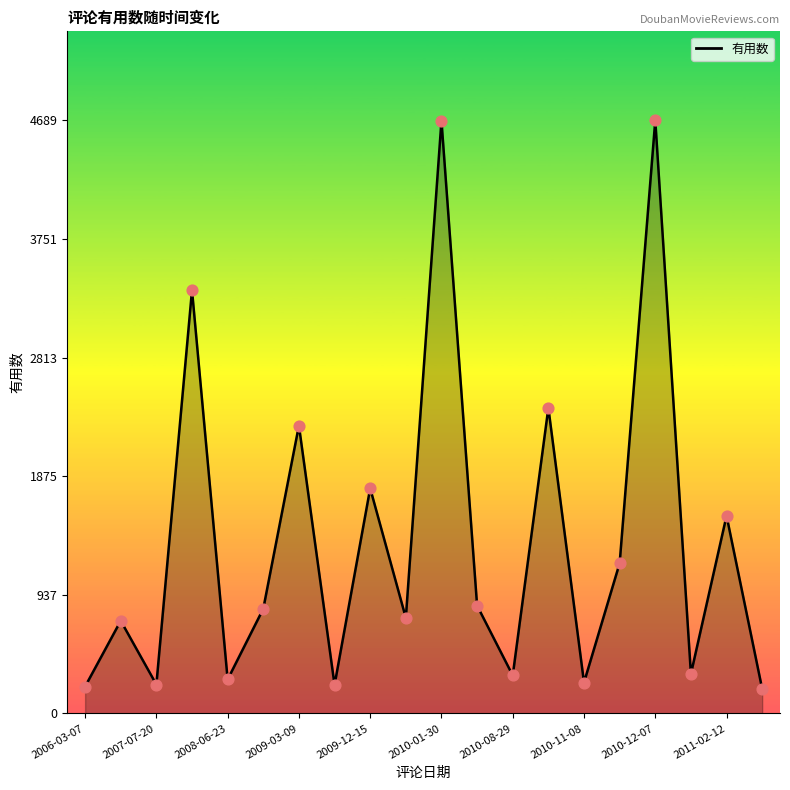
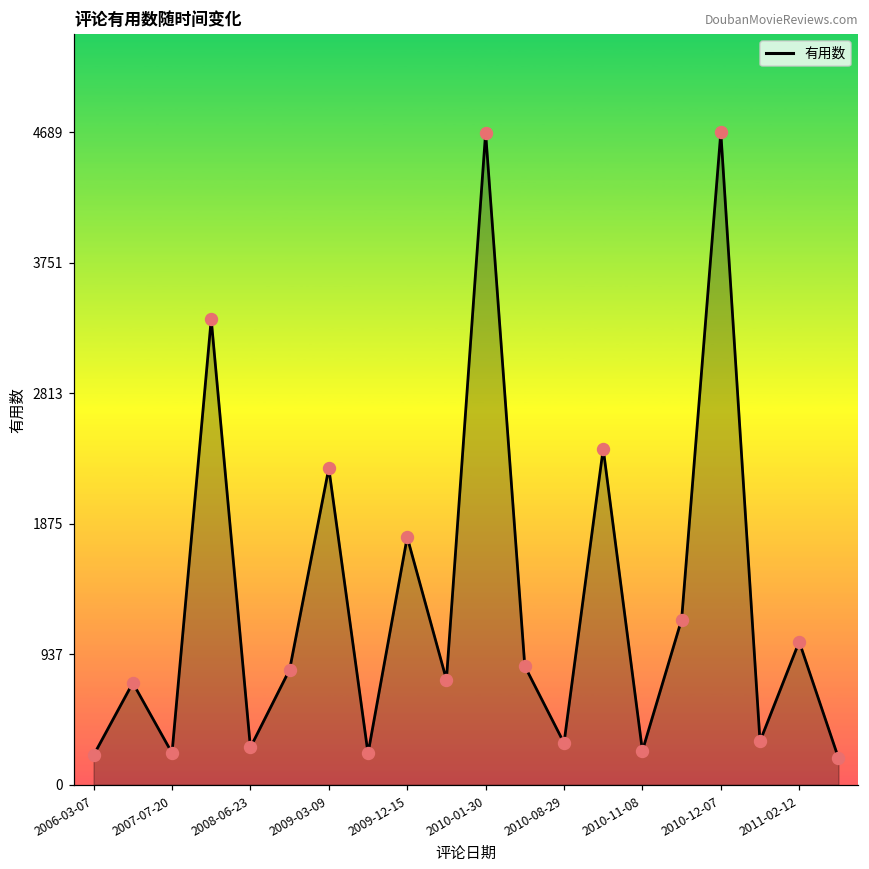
2011-02-12: 1560 -> 1030
